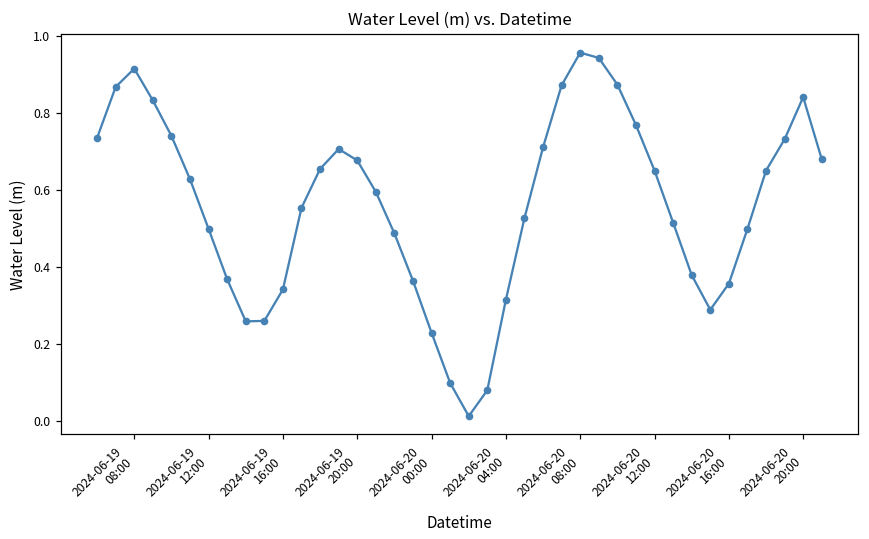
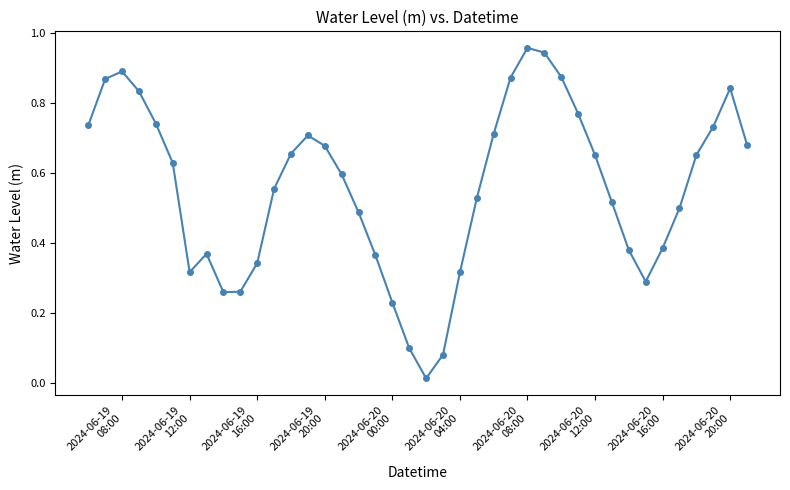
2024-06-19 08:00: 0.92 -> 0.89
2024-06-19 12:00: 0.50 -> 0.32
2024-06-20 16:00: 0.36 -> 0.39
